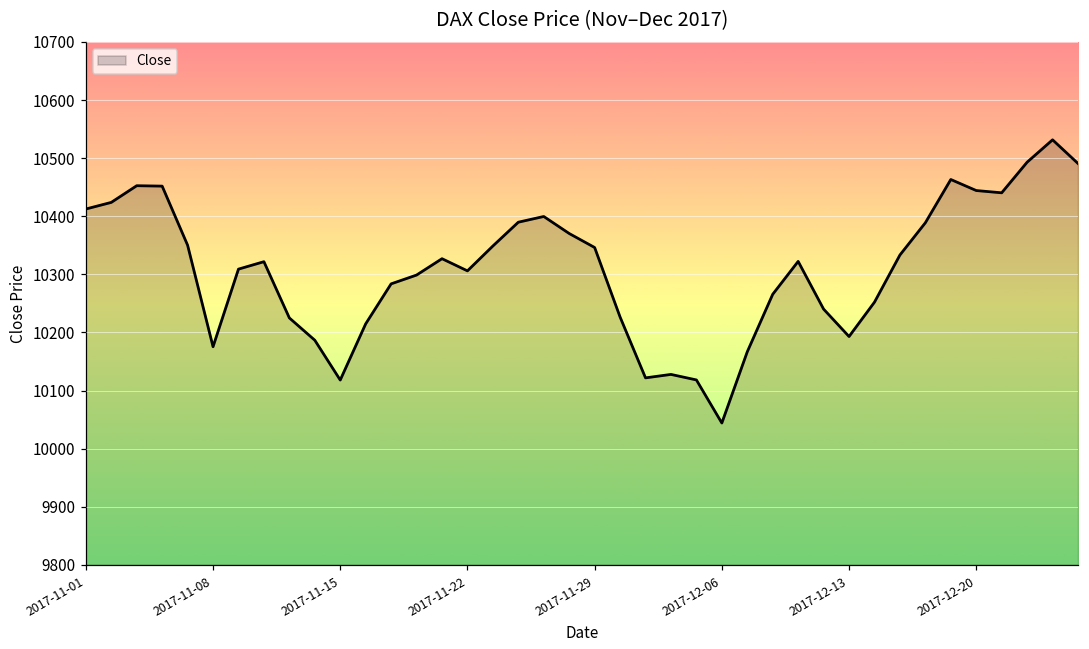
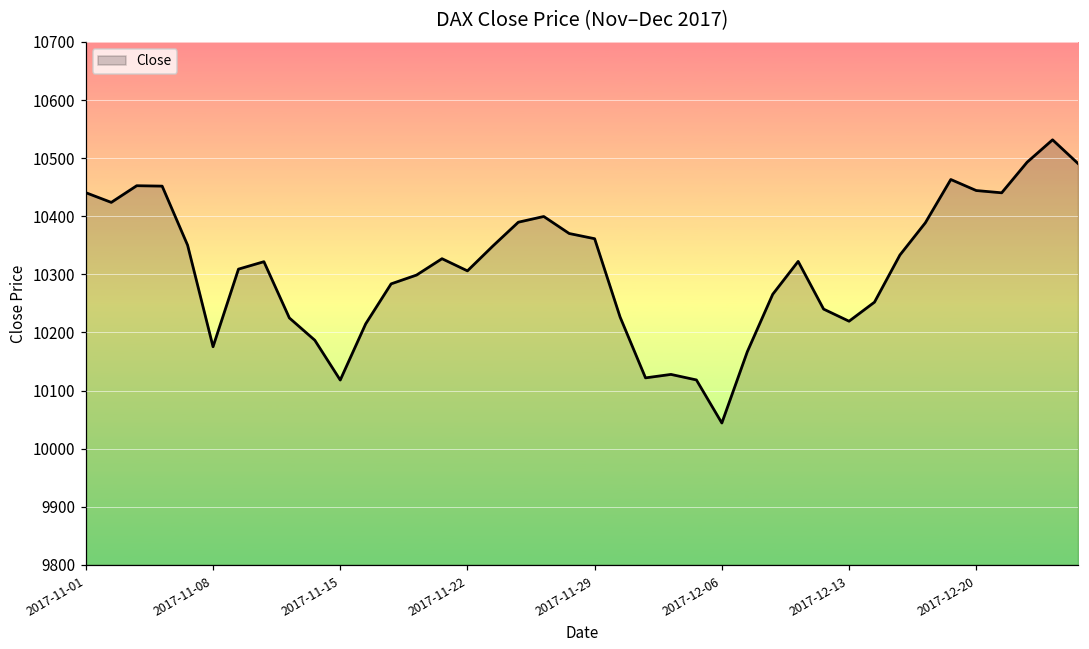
2017-11-01: 10410 -> 10440
2017-11-29: 10350 -> 10360
2017-12-13: 10190 -> 10220
